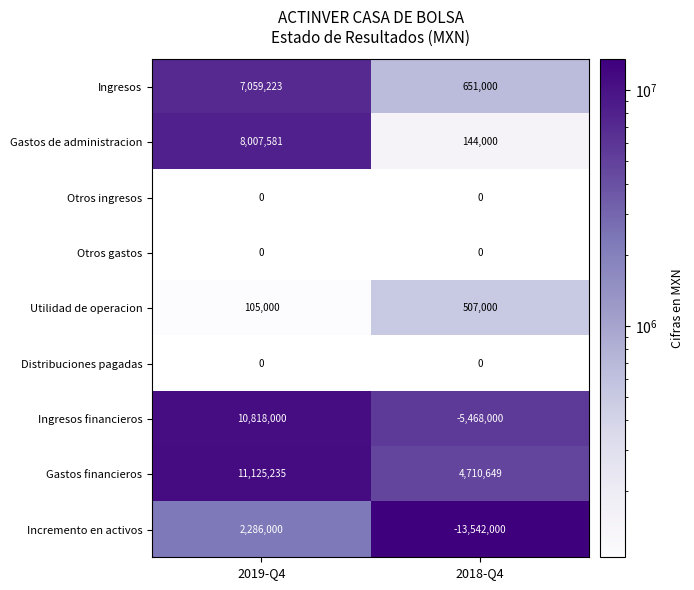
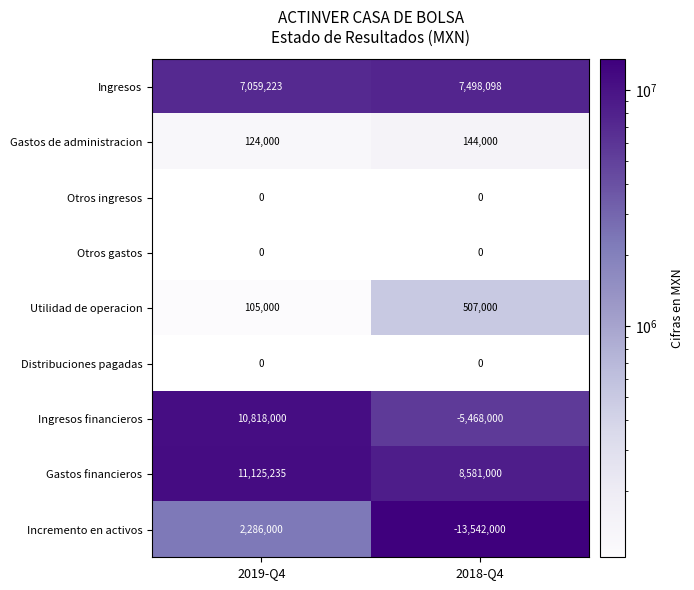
Ingresos, 2018-Q4: 651,000 -> 7,498,098
Gastos de administracion, 2019-Q4: 8,007,581 -> 124,000
Gastos financieros, 2018-Q4: 4,710,649 -> 8,581,000
